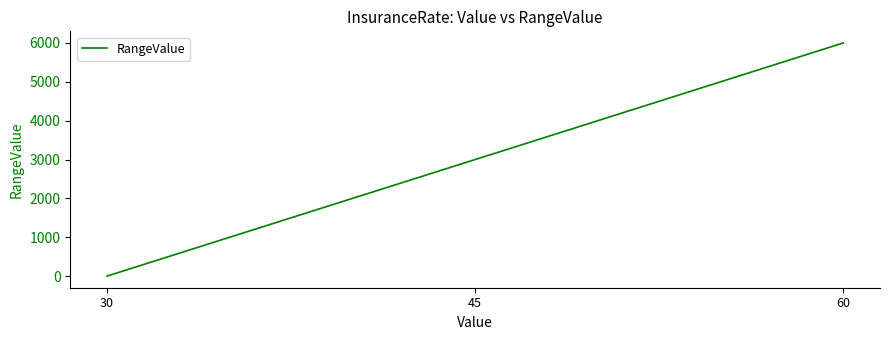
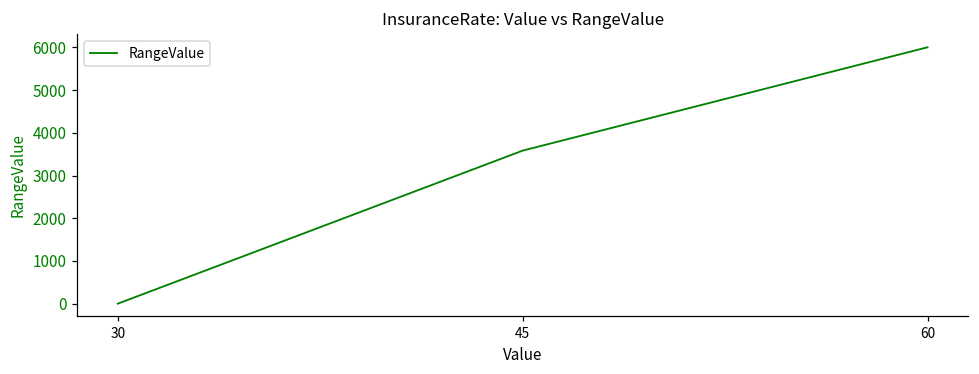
45: 3000 -> 3600
